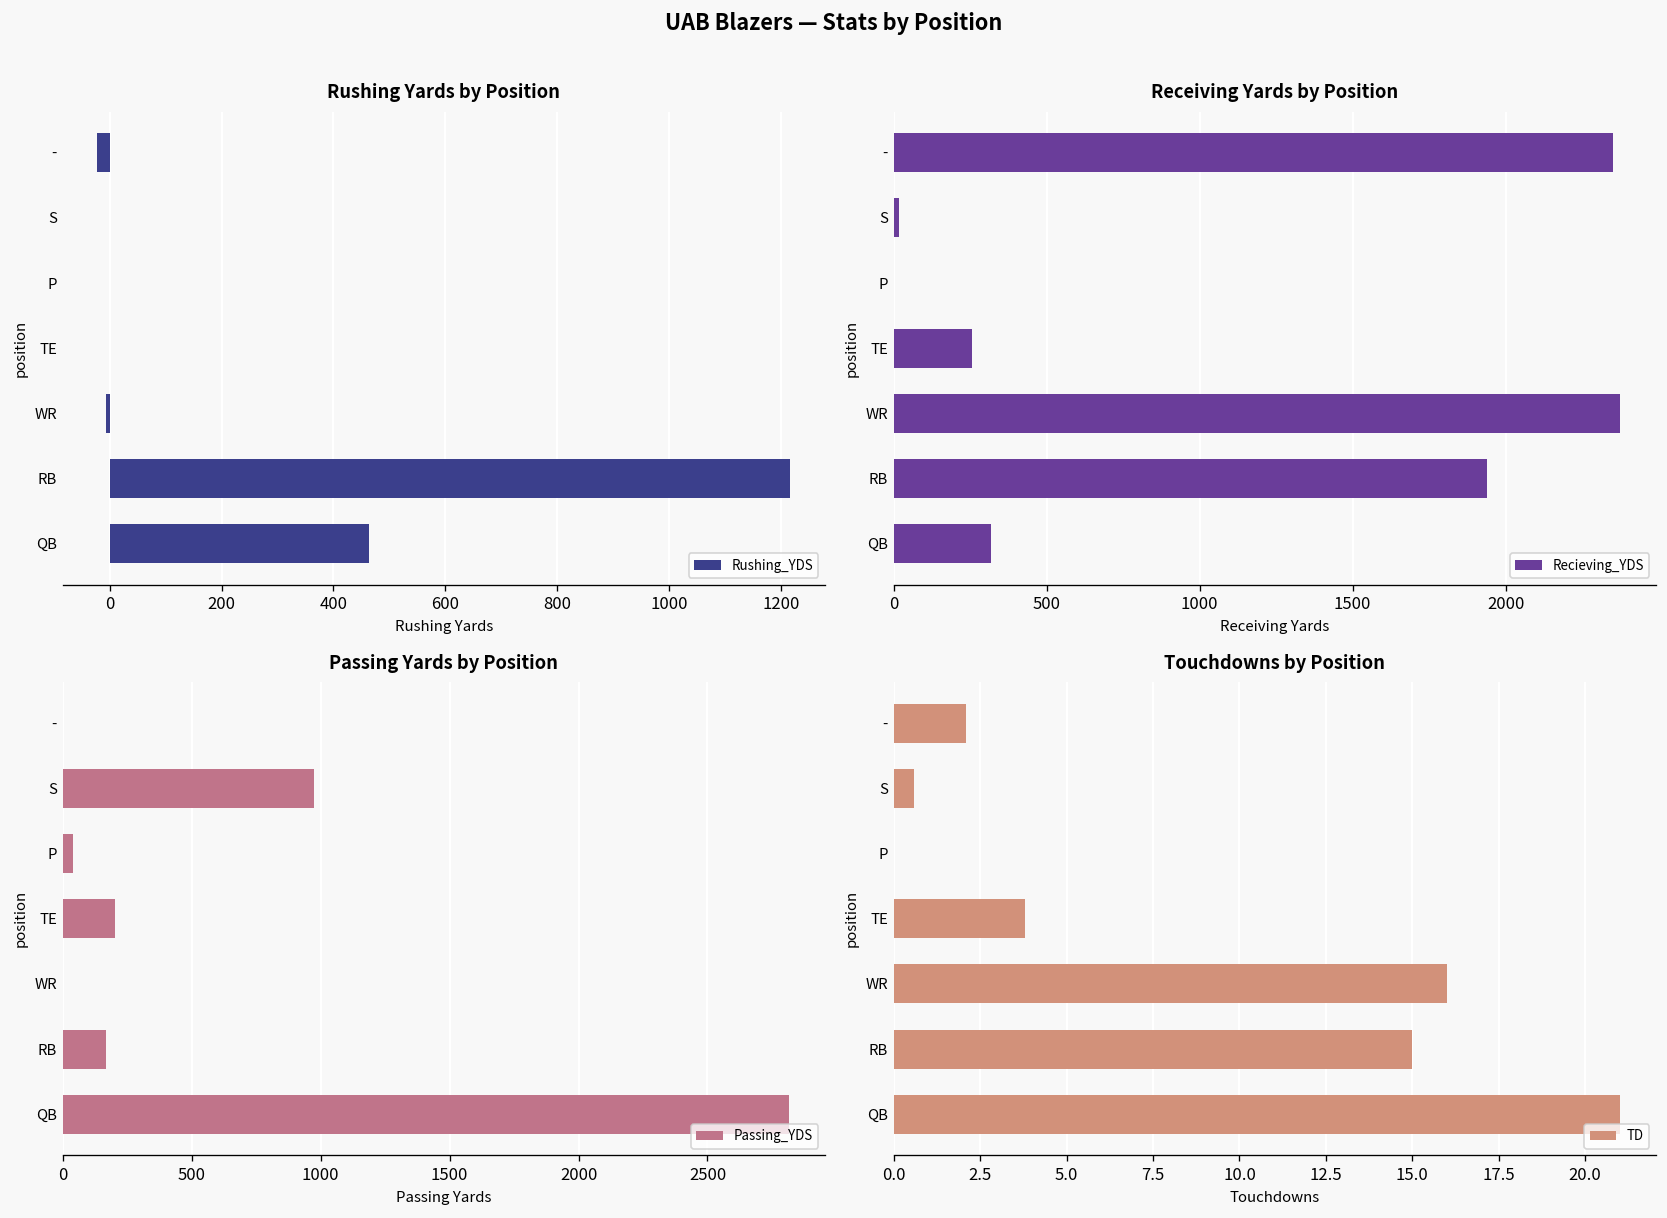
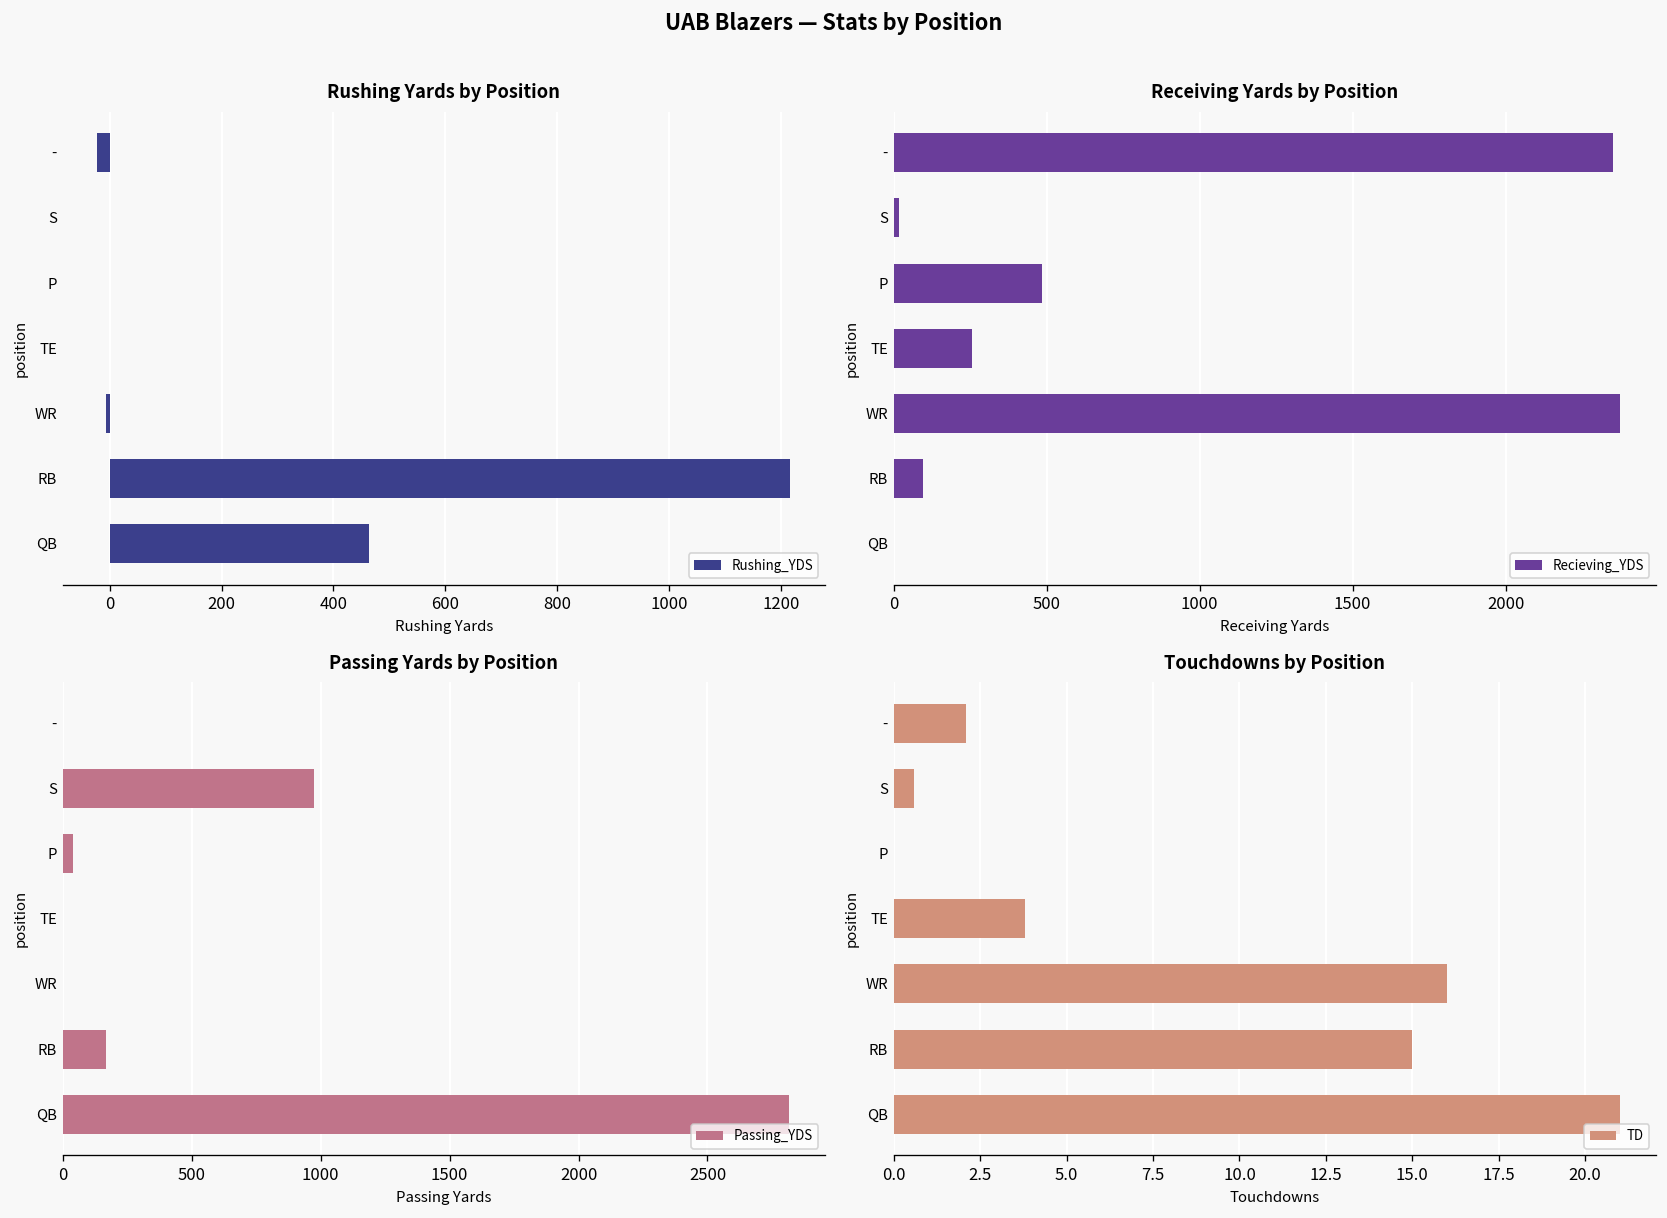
Receiving Yards by Position, P: 0 -> 490
Receiving Yards by Position, RB: 1940 -> 100
Receiving Yards by Position, QB: 320 -> 0
Passing Yards by Position, TE: 200 -> 0
